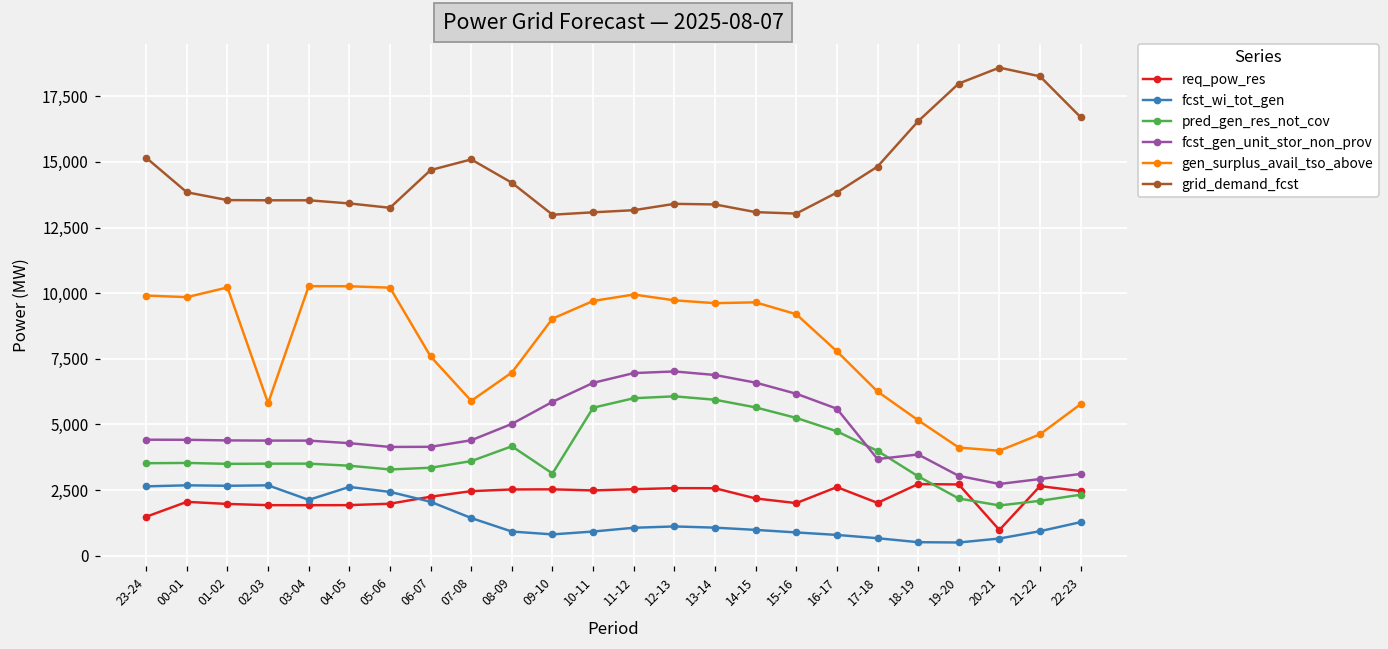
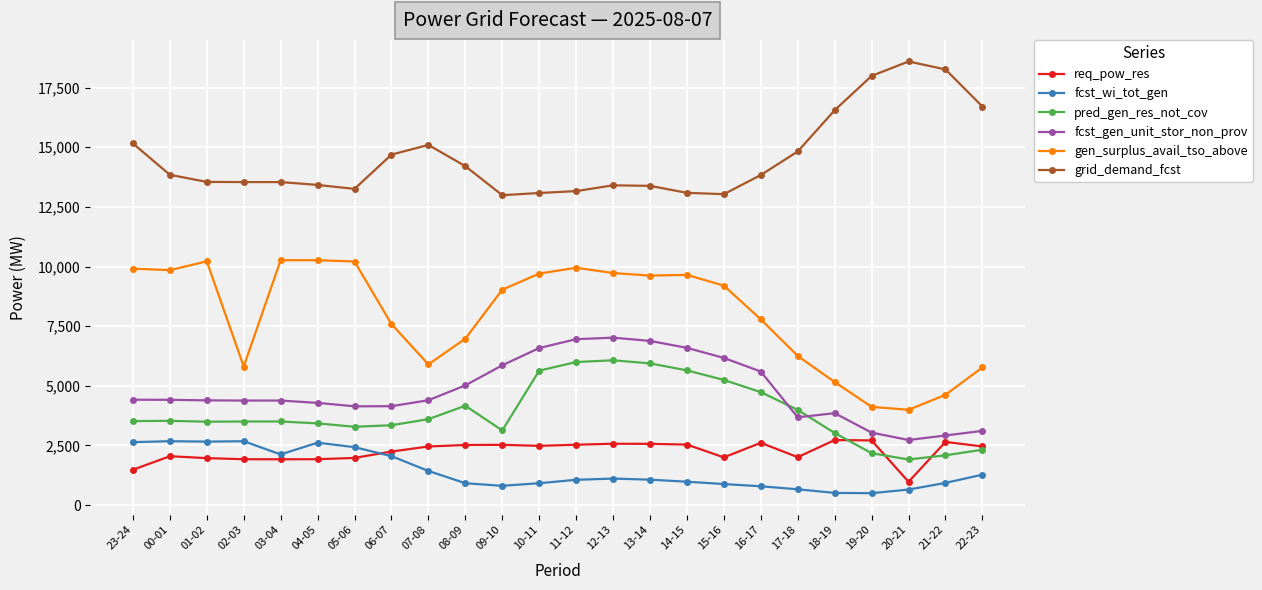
req_pow_res, 14-15: 2,200 -> 2,500
